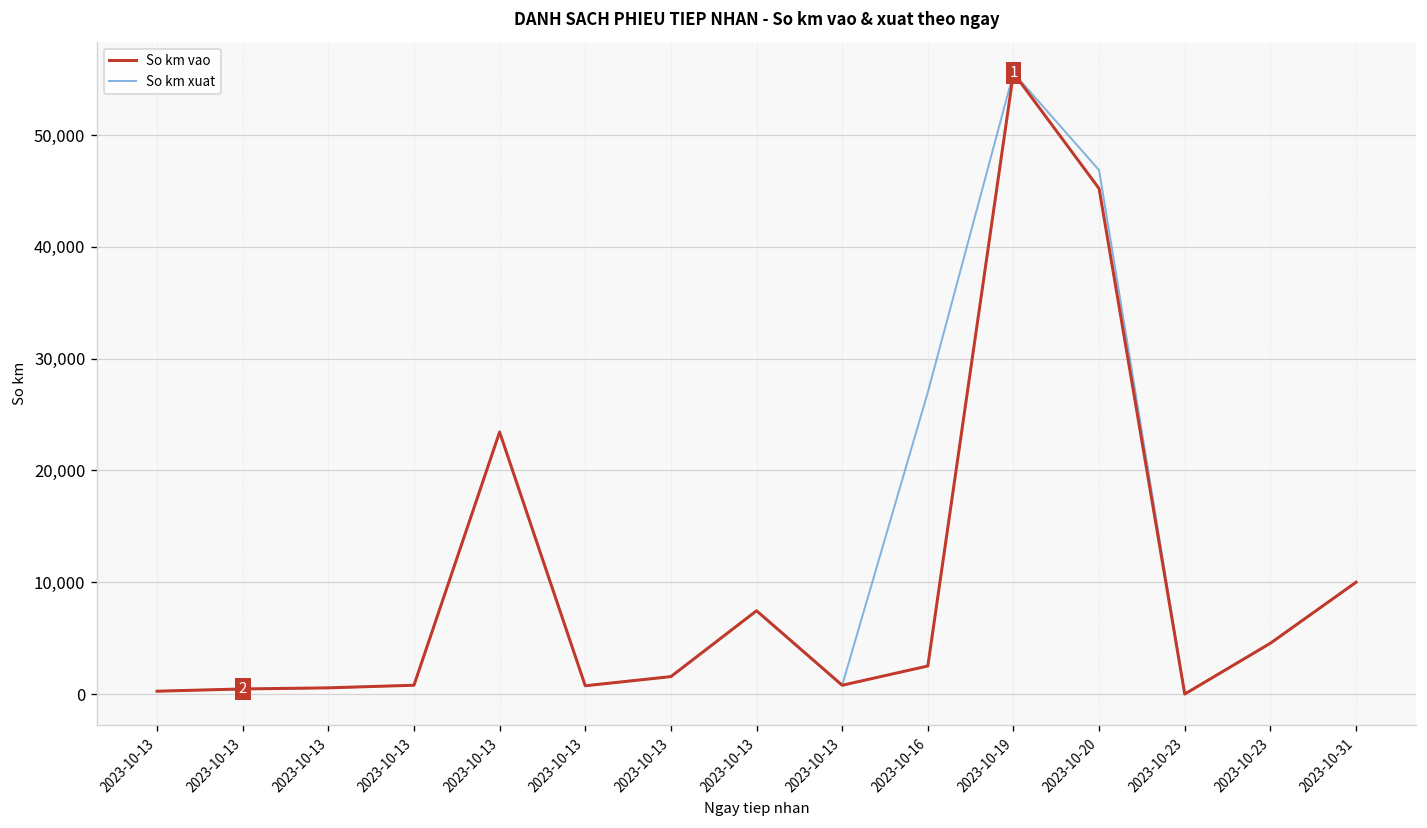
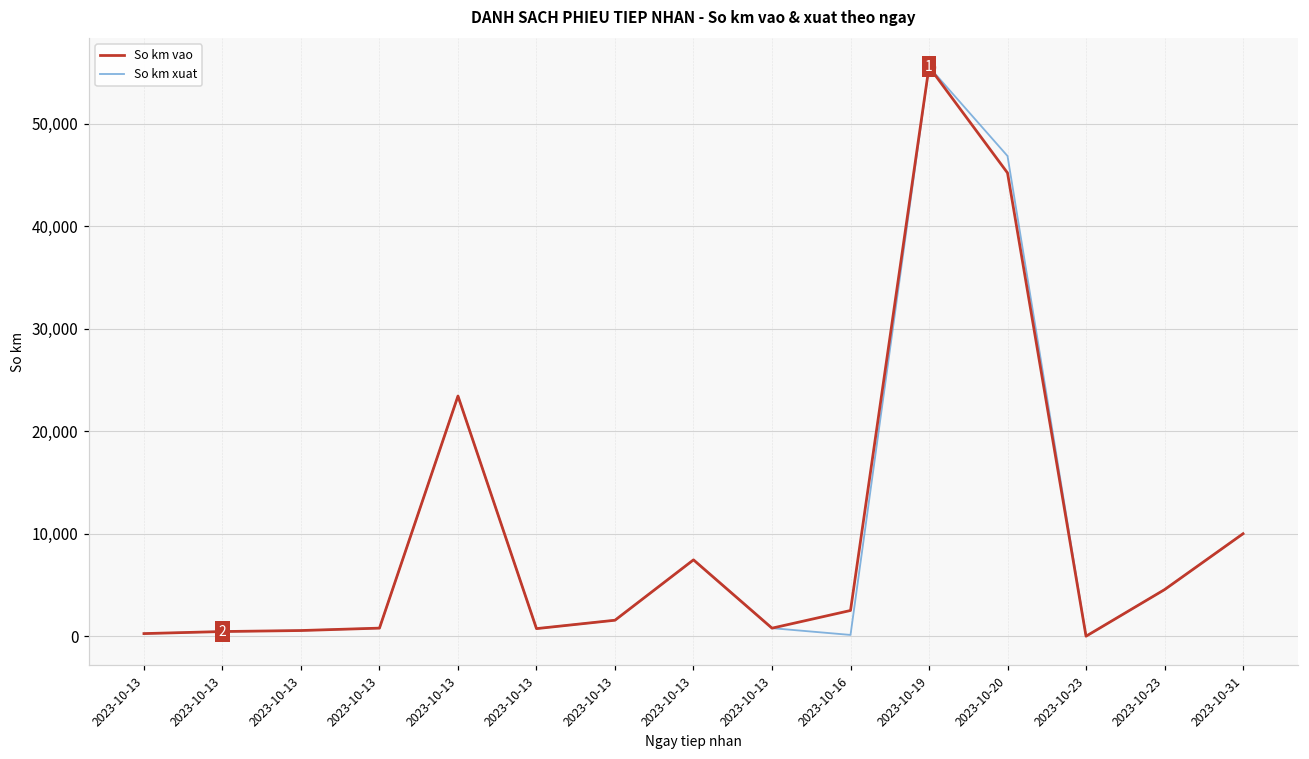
So km xuat, 2023-10-16: 27,000 -> 0
